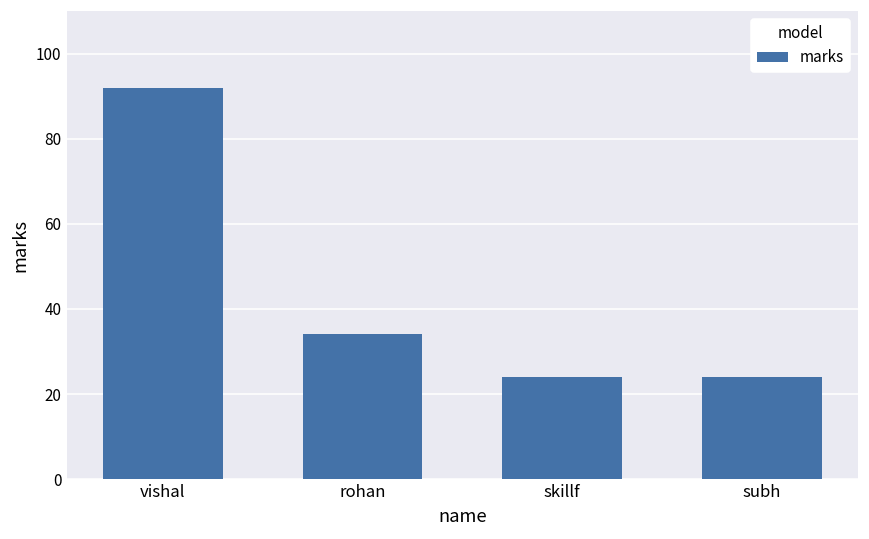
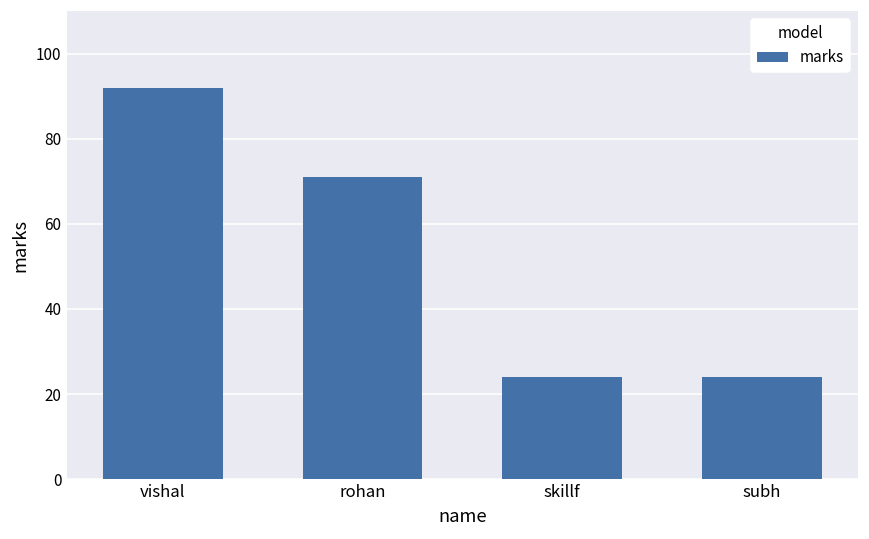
rohan: 34 -> 71
